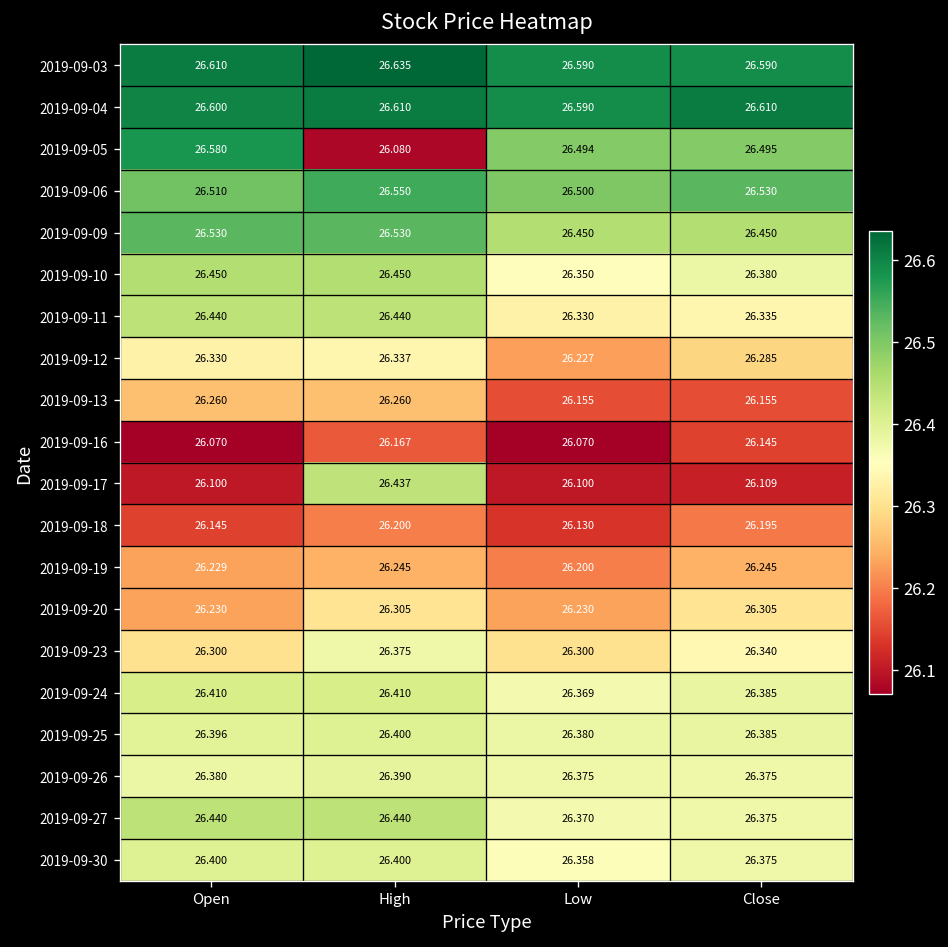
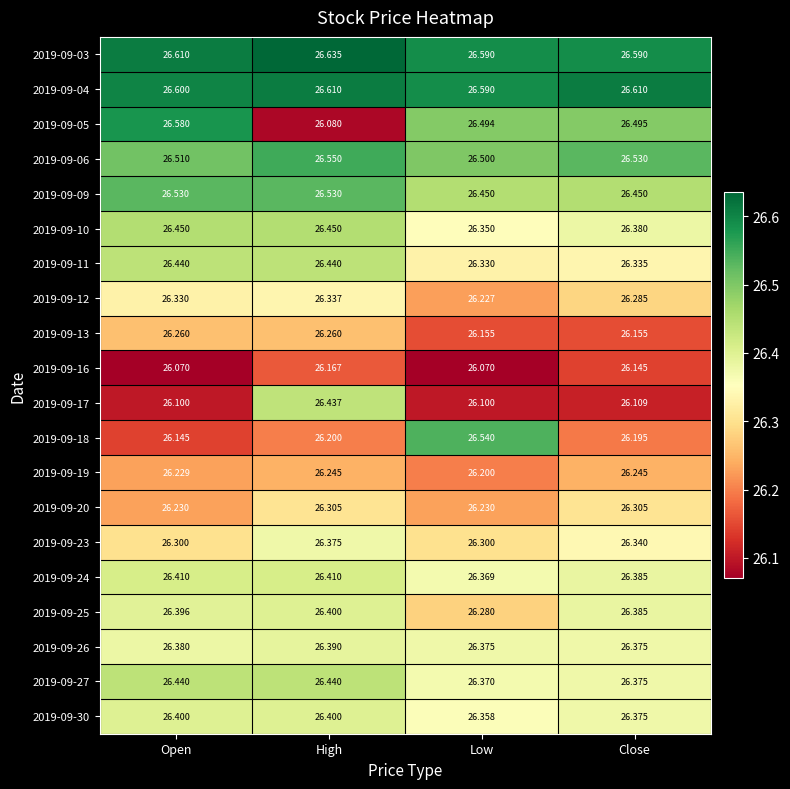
2019-09-18, Low: 26.130 -> 26.540
2019-09-25, Low: 26.380 -> 26.280
